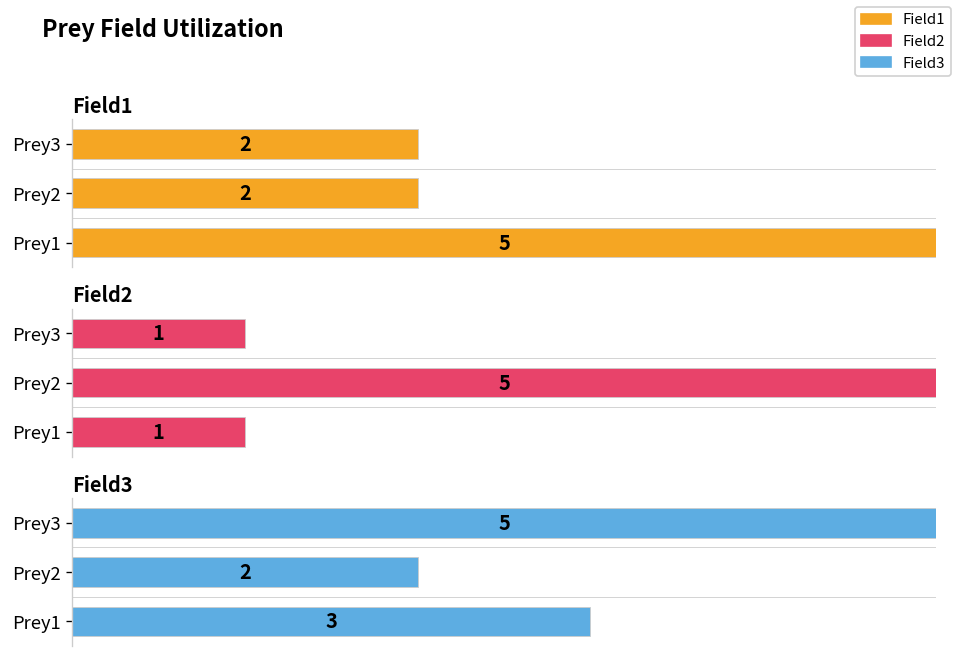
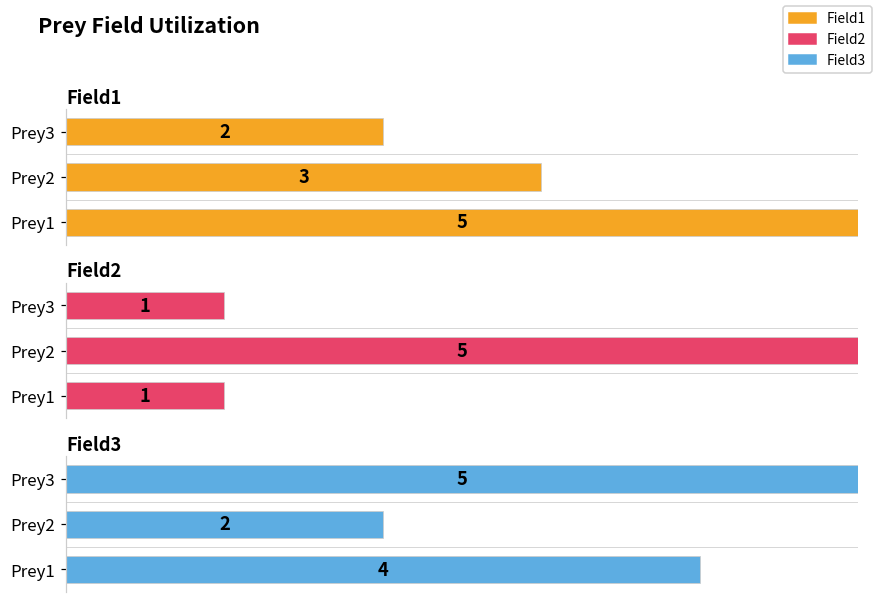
Field1, Prey2: 2 -> 3
Field3, Prey1: 3 -> 4
